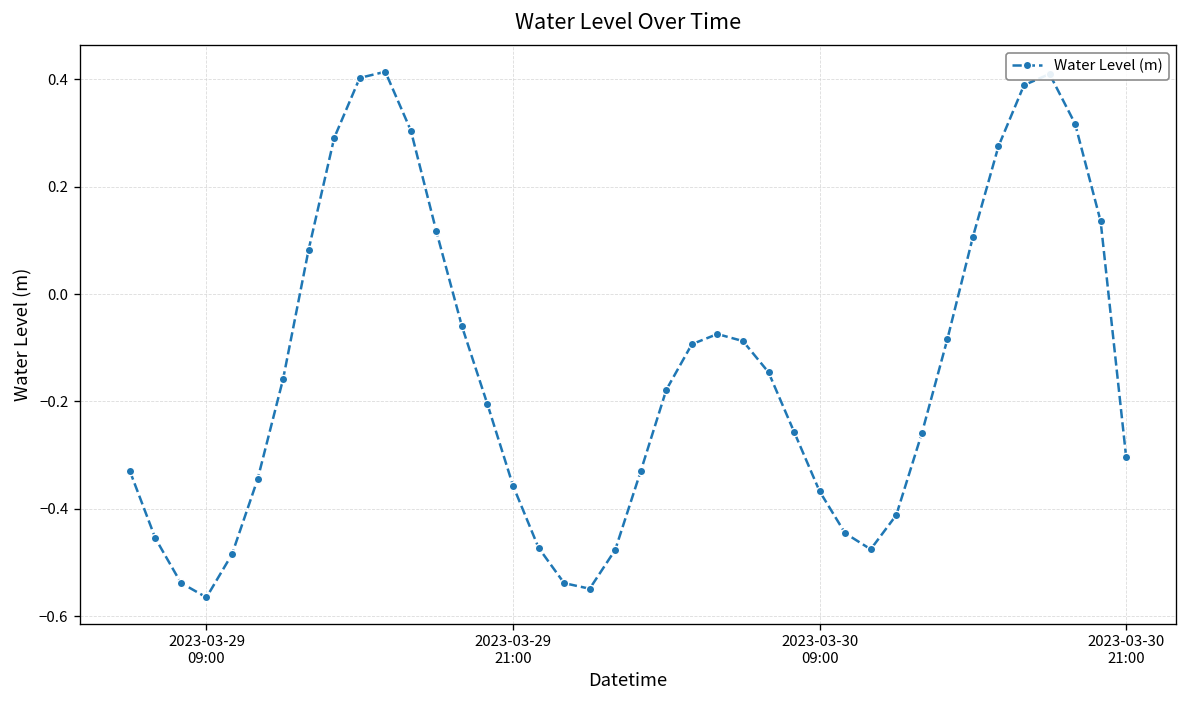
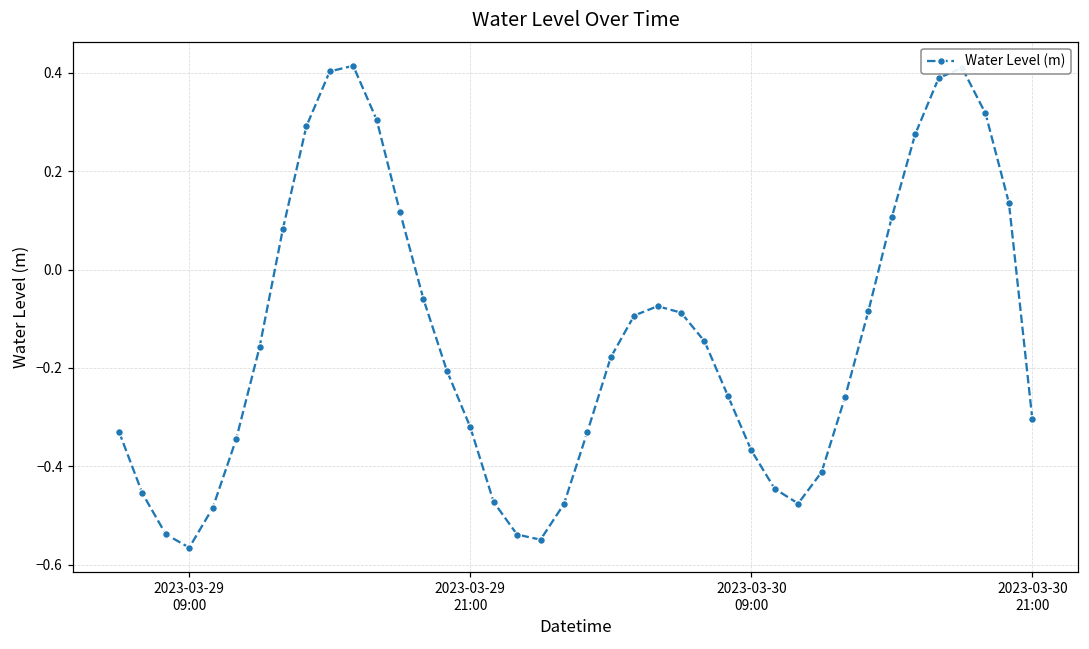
2023-03-29 21:00: -0.36 -> -0.32
